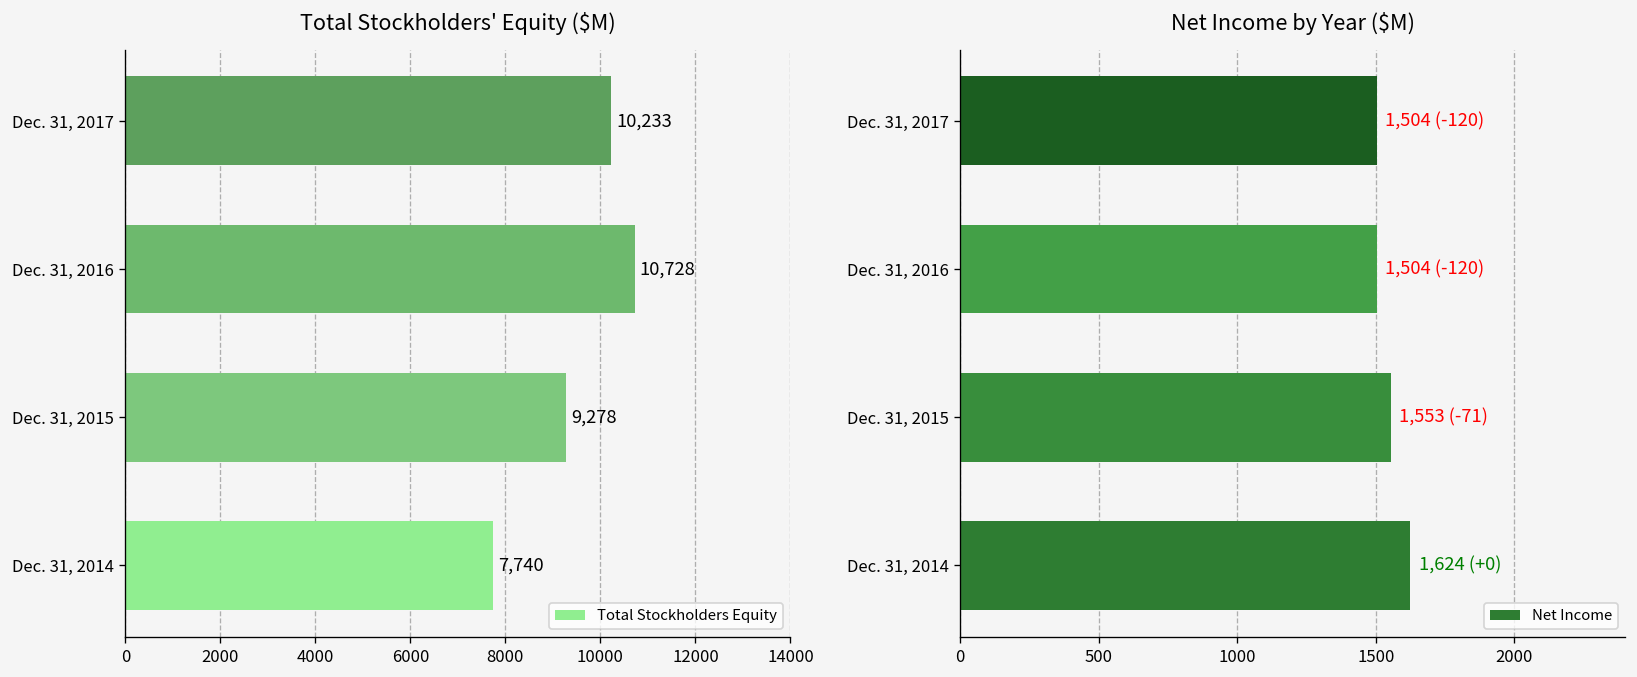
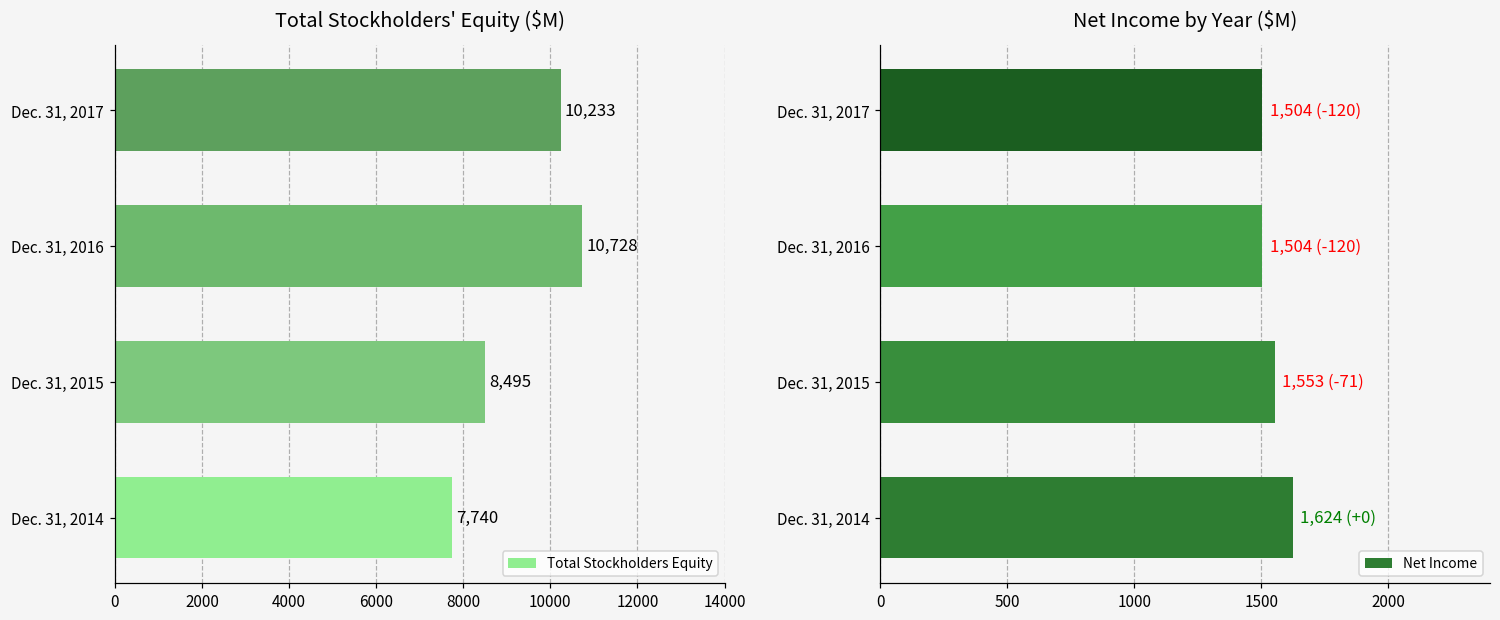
Total Stockholders' Equity ($M), Dec. 31, 2015: 9,278 -> 8,495
